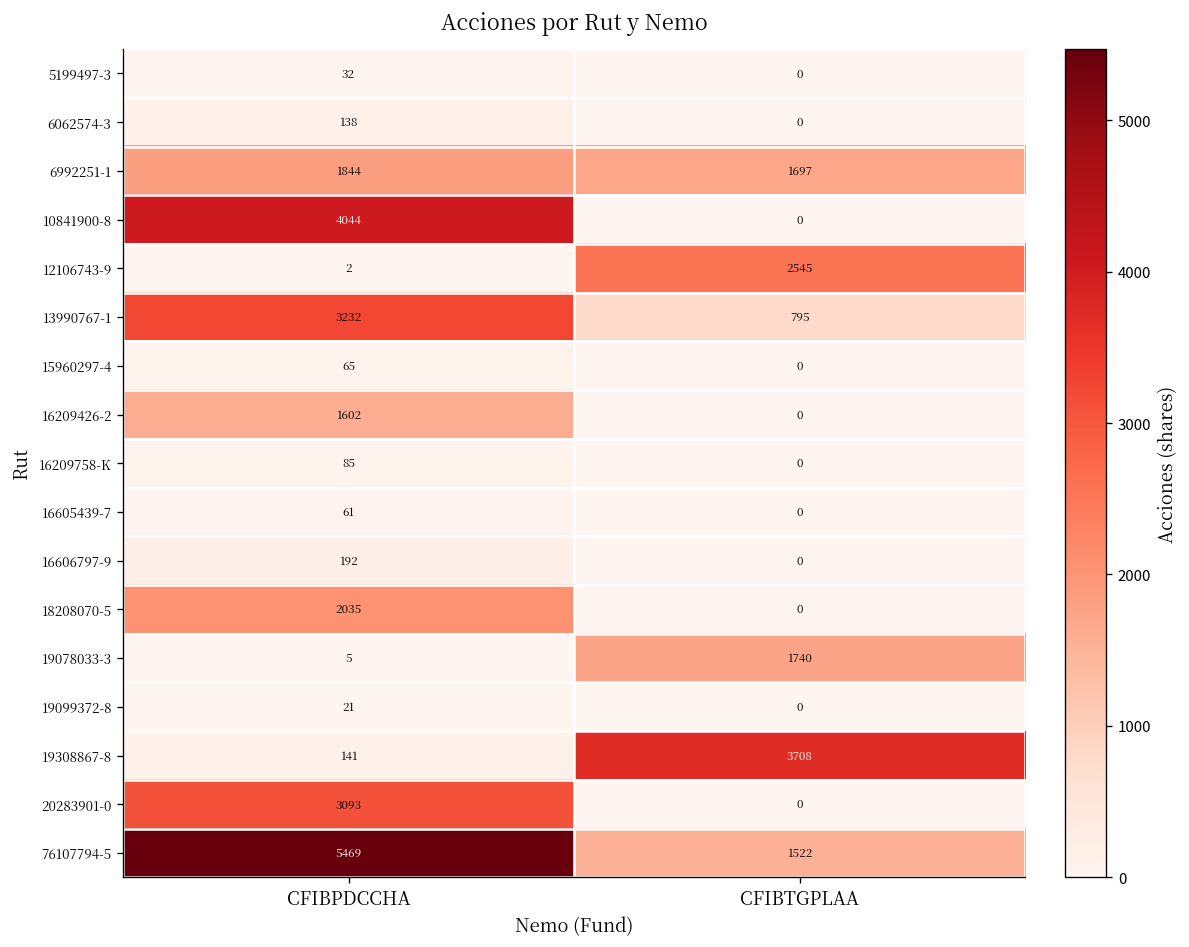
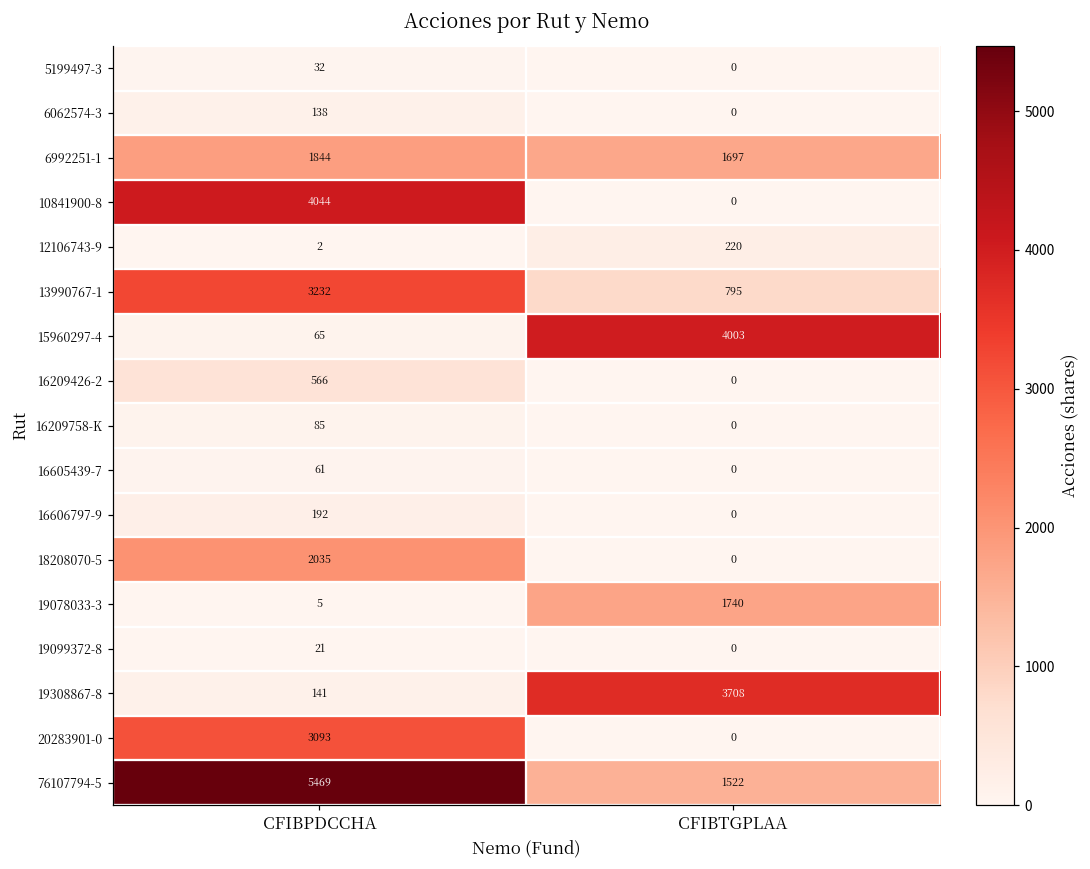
12106743-9, CFIBTGPLAA: 2545 -> 220
15960297-4, CFIBTGPLAA: 0 -> 4003
16209426-2, CFIBPDCCHA: 1602 -> 566
